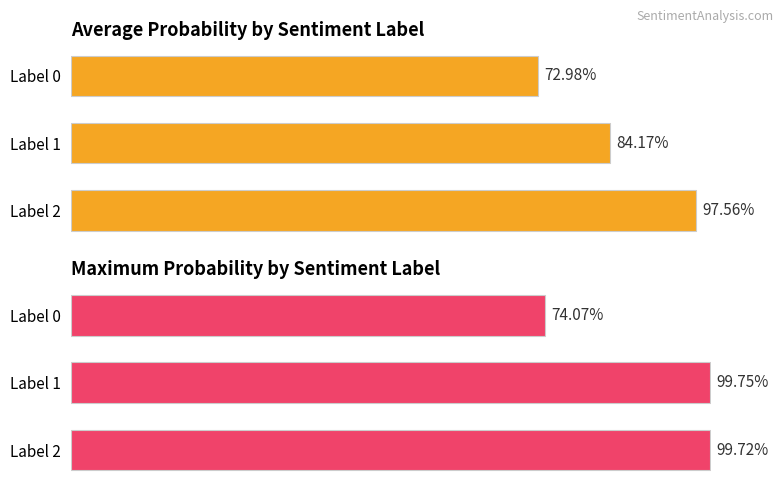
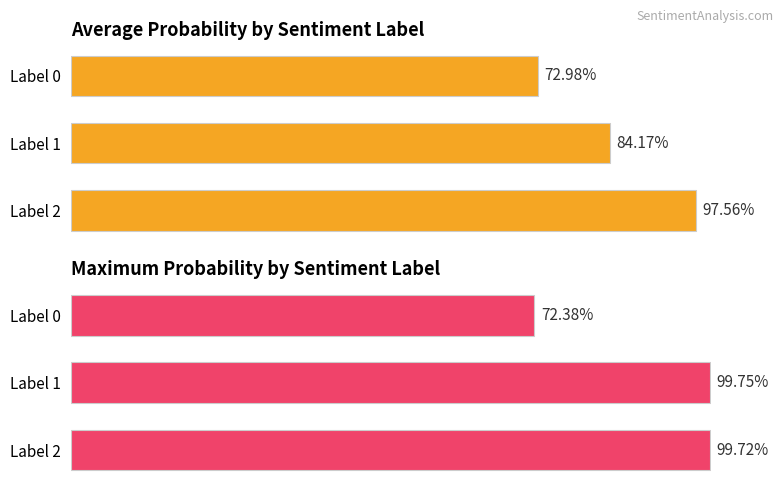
Maximum Probability by Sentiment Label, Label 0: 74.07% -> 72.38%
